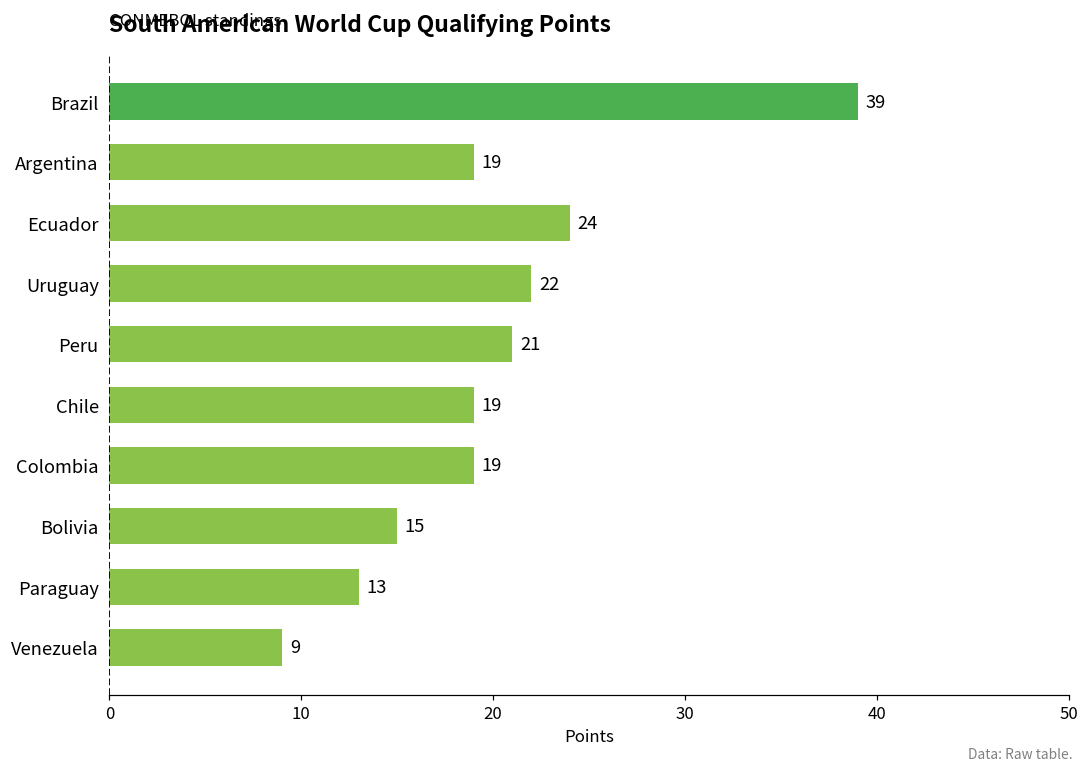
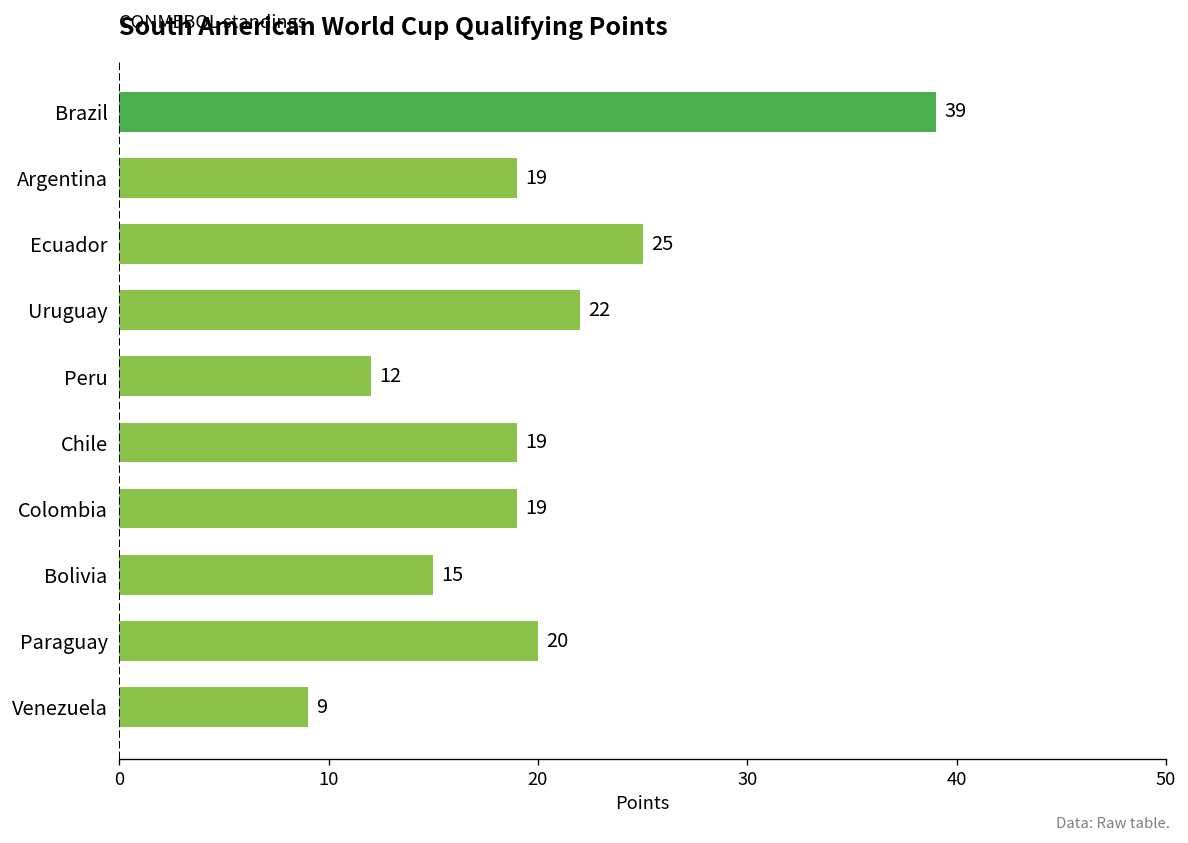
Ecuador: 24 -> 25
Peru: 21 -> 12
Paraguay: 13 -> 20
